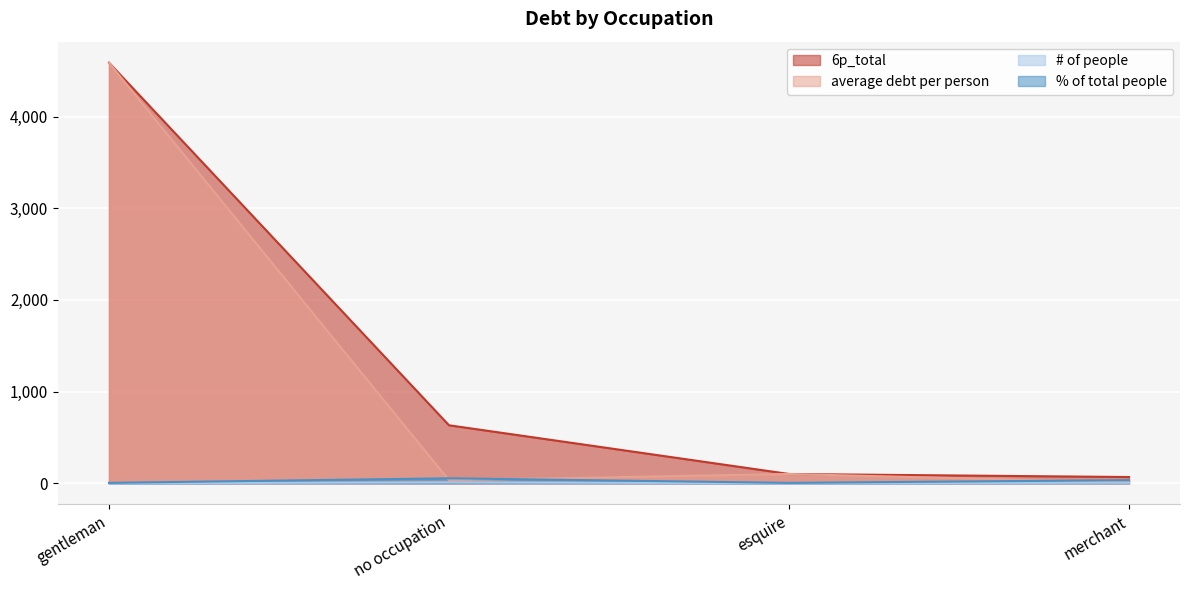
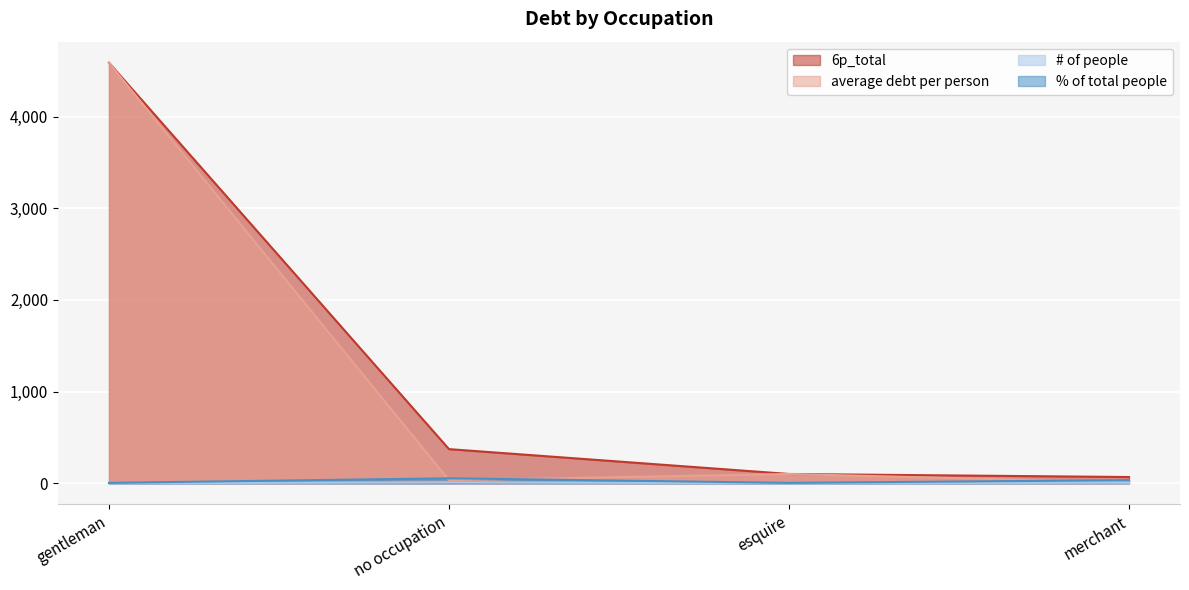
6p_total, no occupation: 600 -> 400
